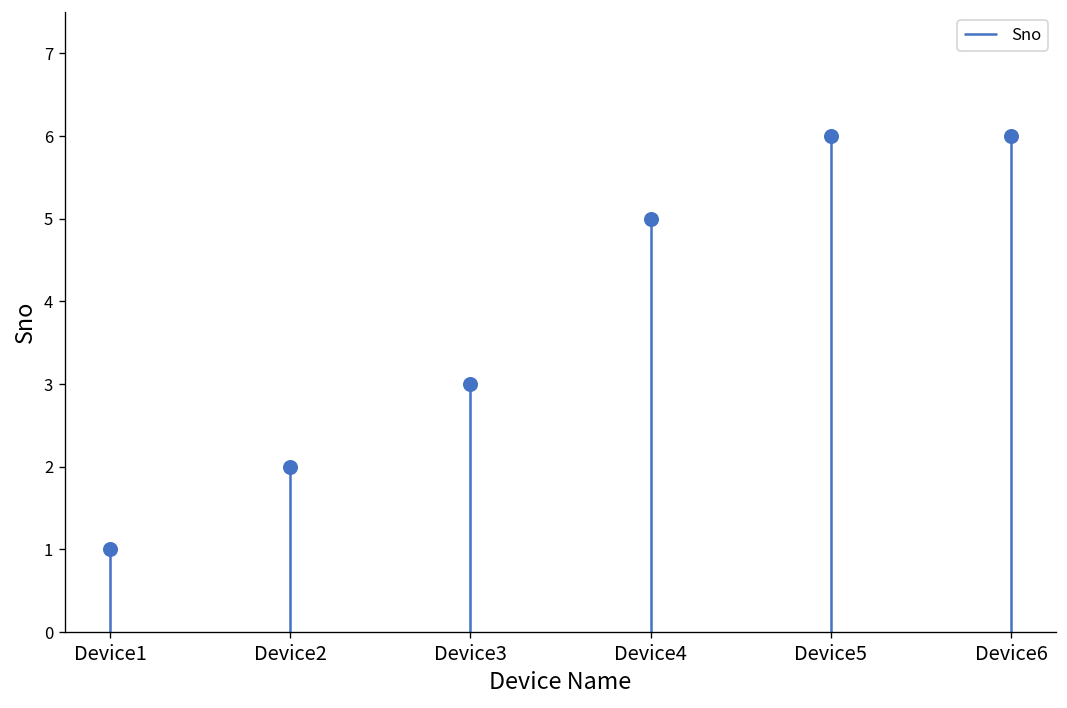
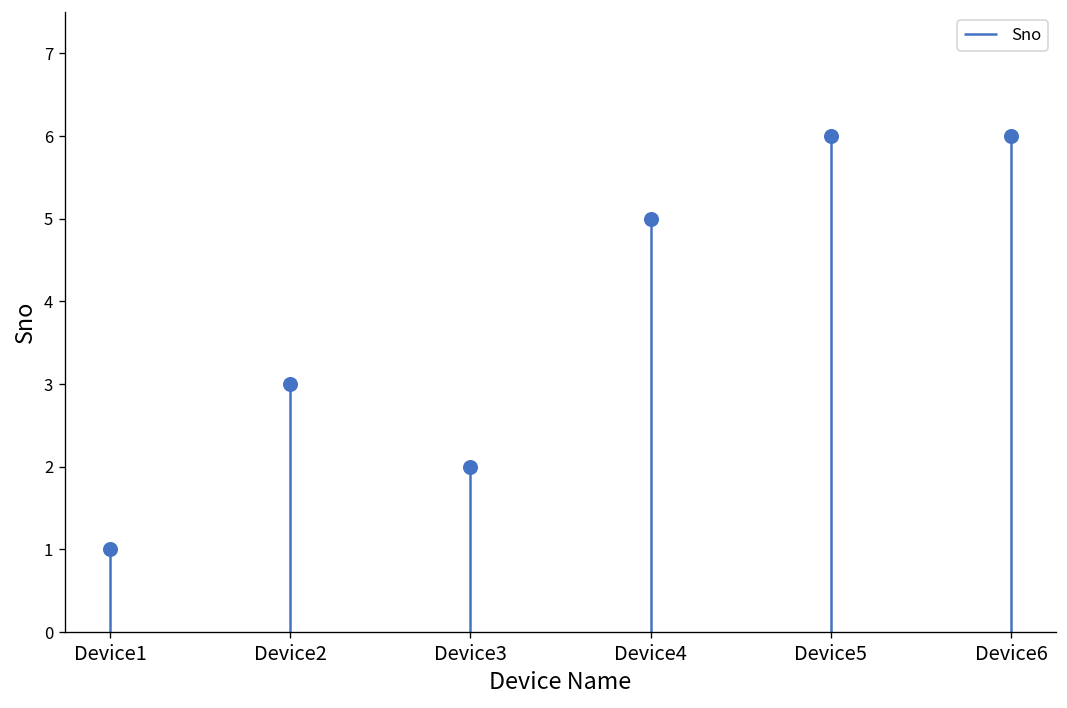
Device2: 2 -> 3
Device3: 3 -> 2
